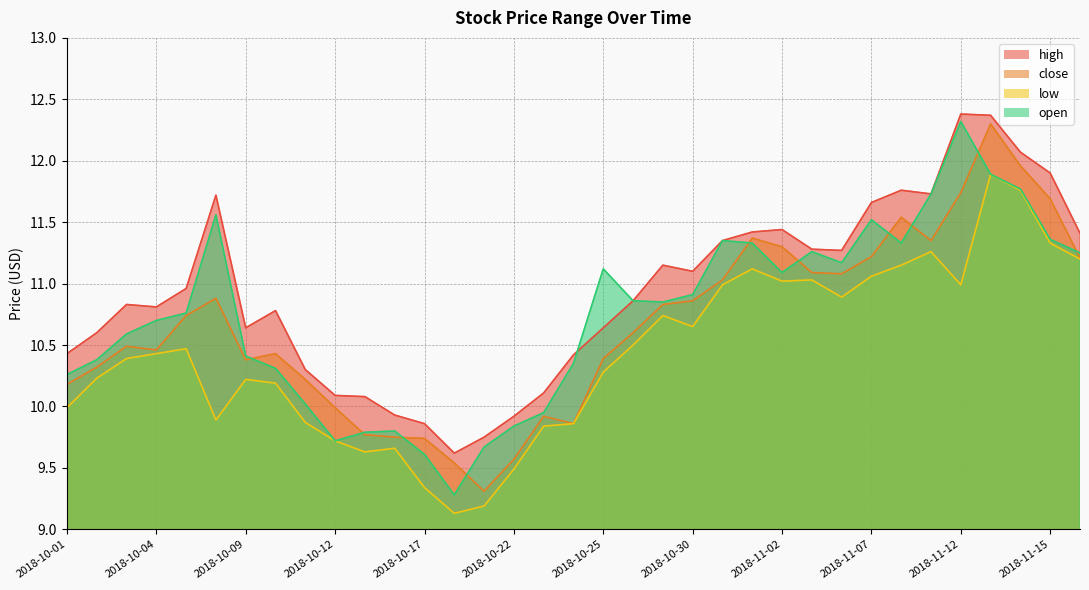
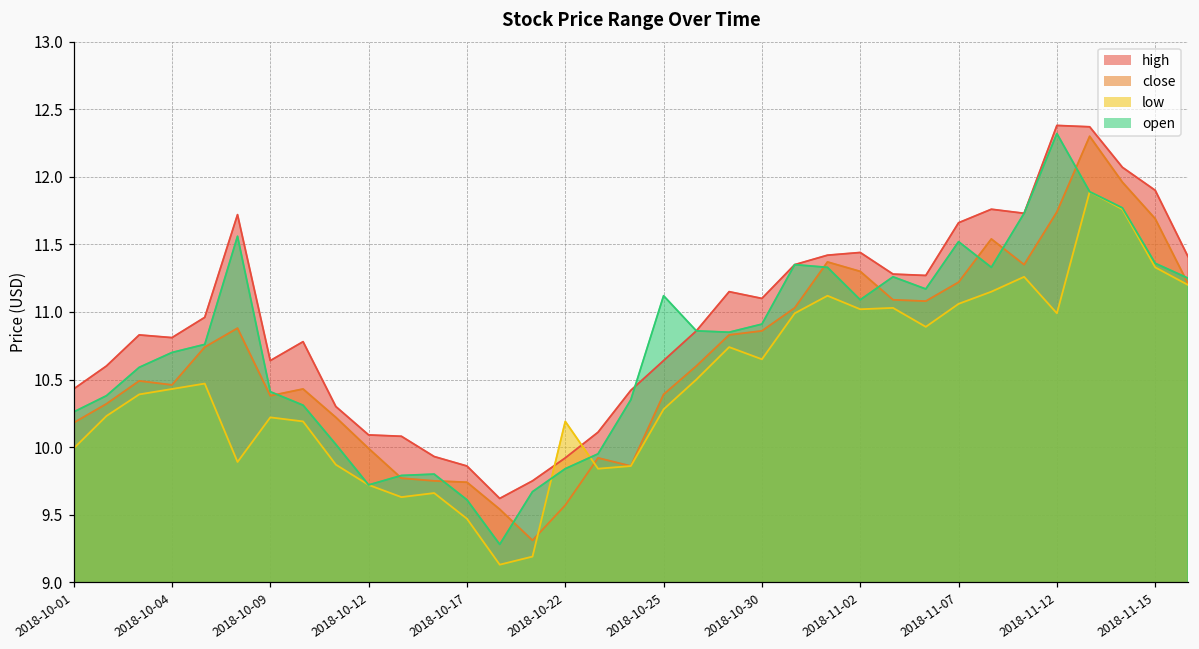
low, 2018-10-17: 9.34 -> 9.47
low, 2018-10-22: 9.49 -> 10.19
